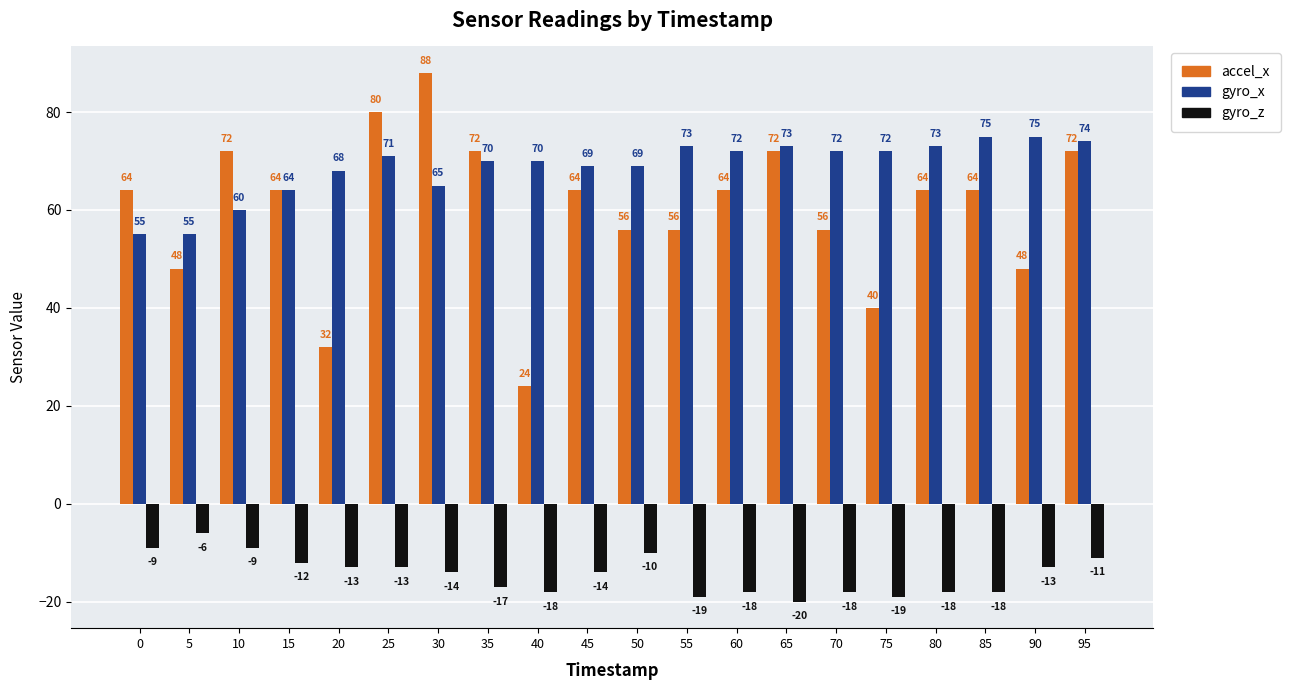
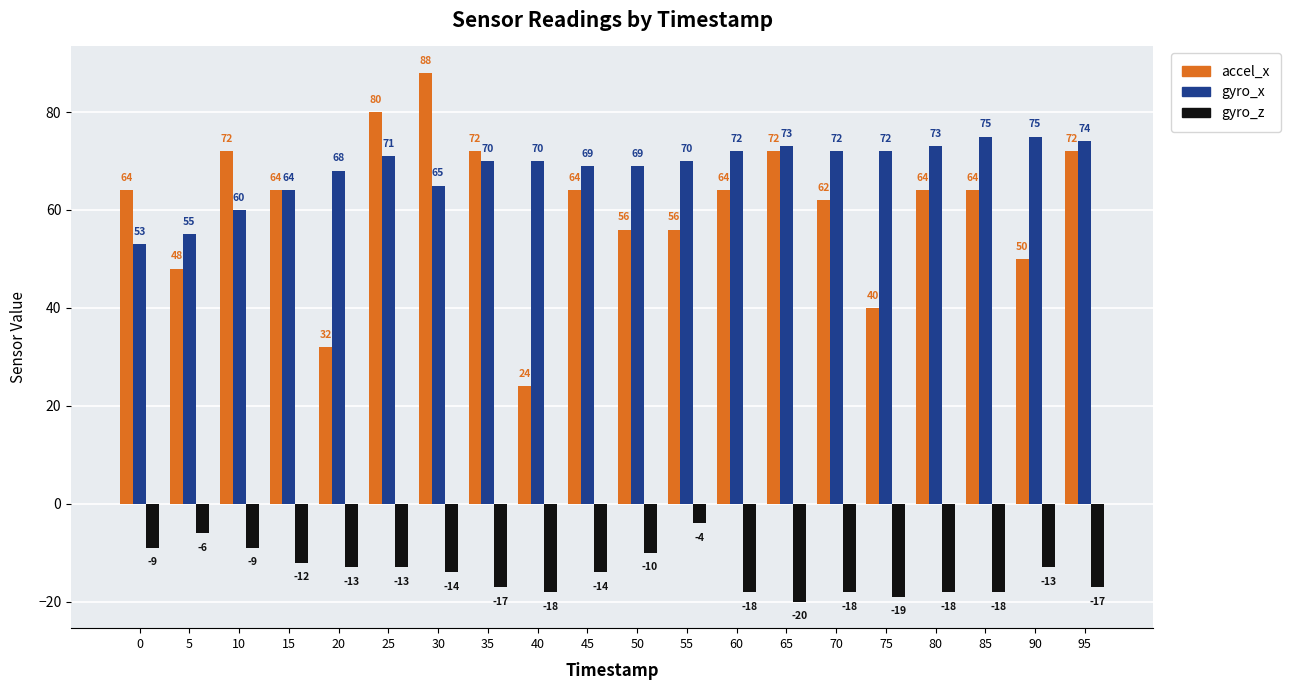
gyro_x, 0: 55 -> 53
gyro_x, 55: 73 -> 70
gyro_z, 55: -19 -> -4
accel_x, 70: 56 -> 62
accel_x, 90: 48 -> 50
gyro_z, 95: -11 -> -17
